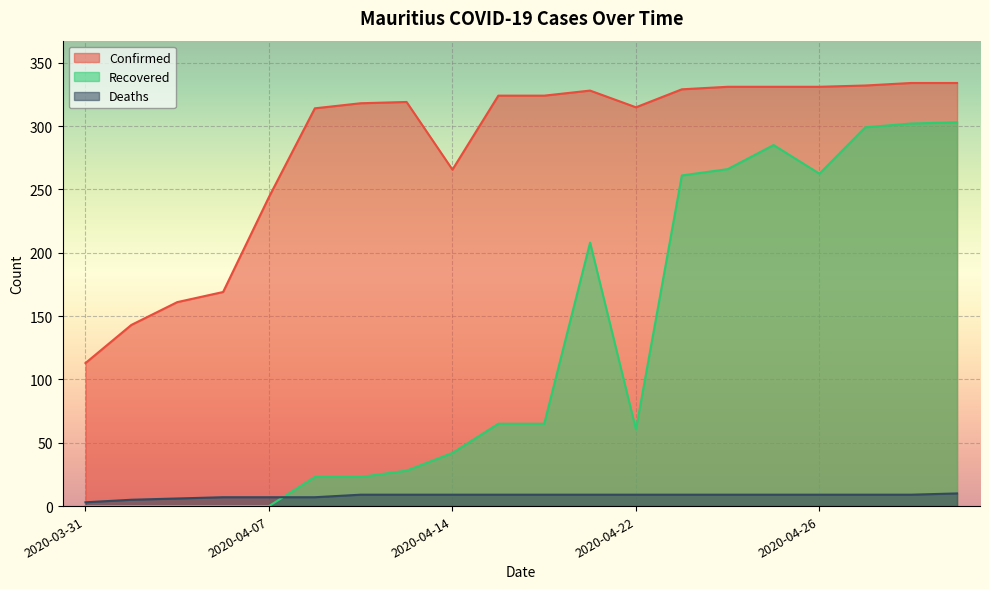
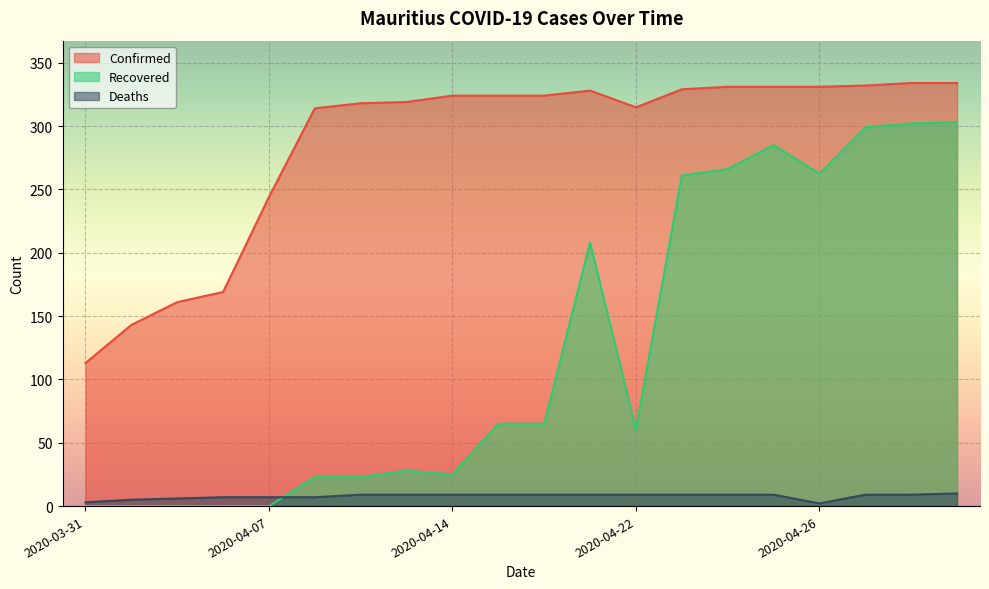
Confirmed, 2020-04-14: 266 -> 324
Recovered, 2020-04-14: 42 -> 25
Deaths, 2020-04-26: 9 -> 2
